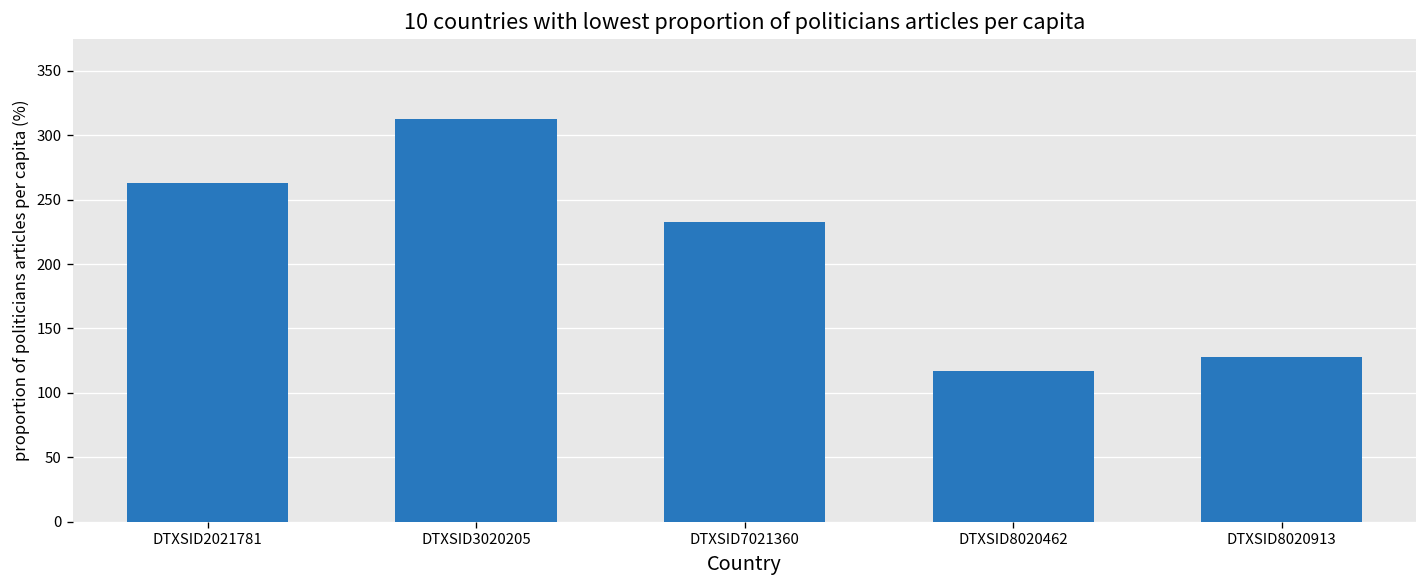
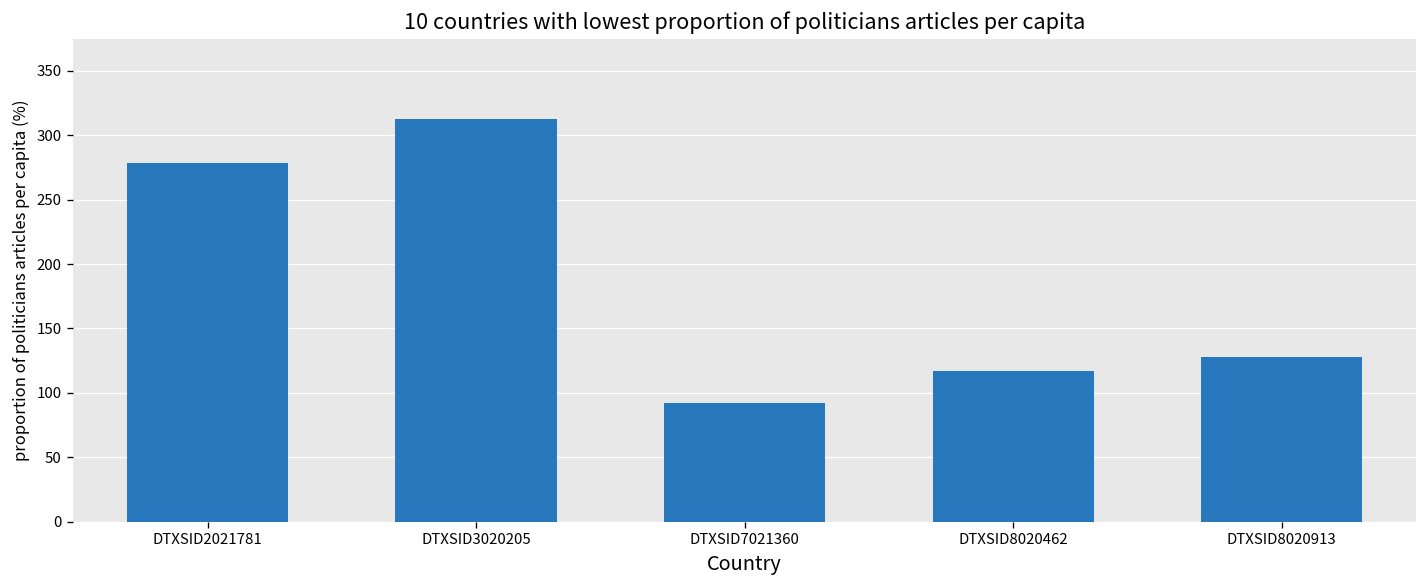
DTXSID2021781: 263 -> 278
DTXSID7021360: 233 -> 92
